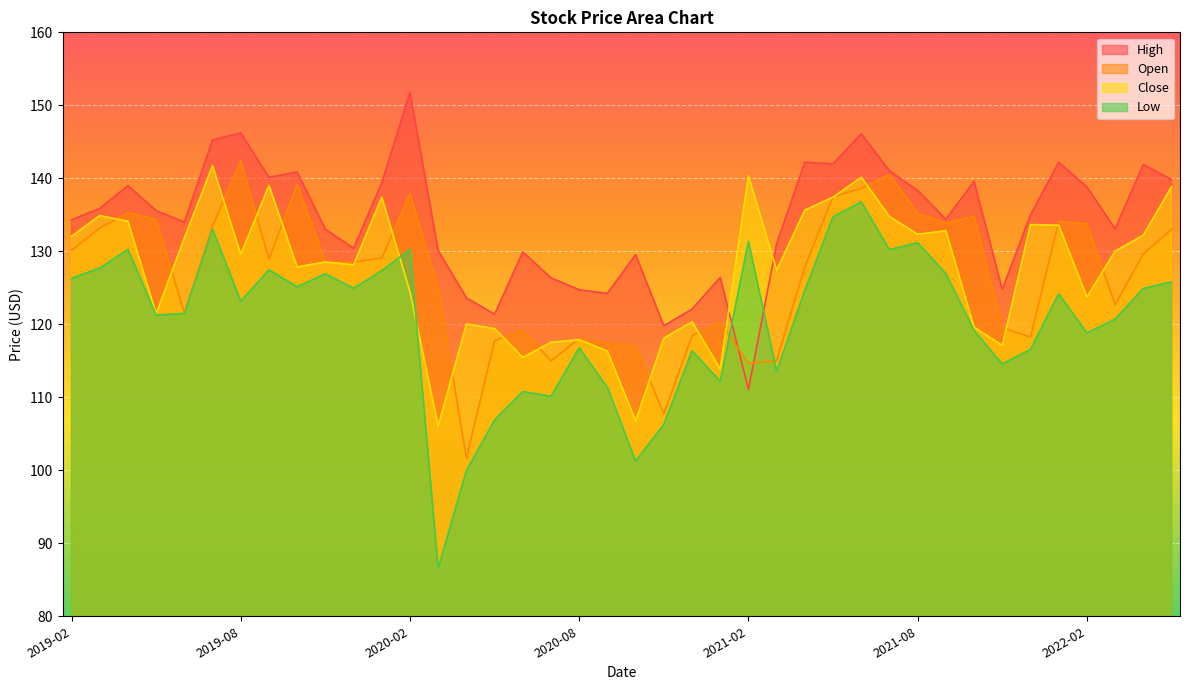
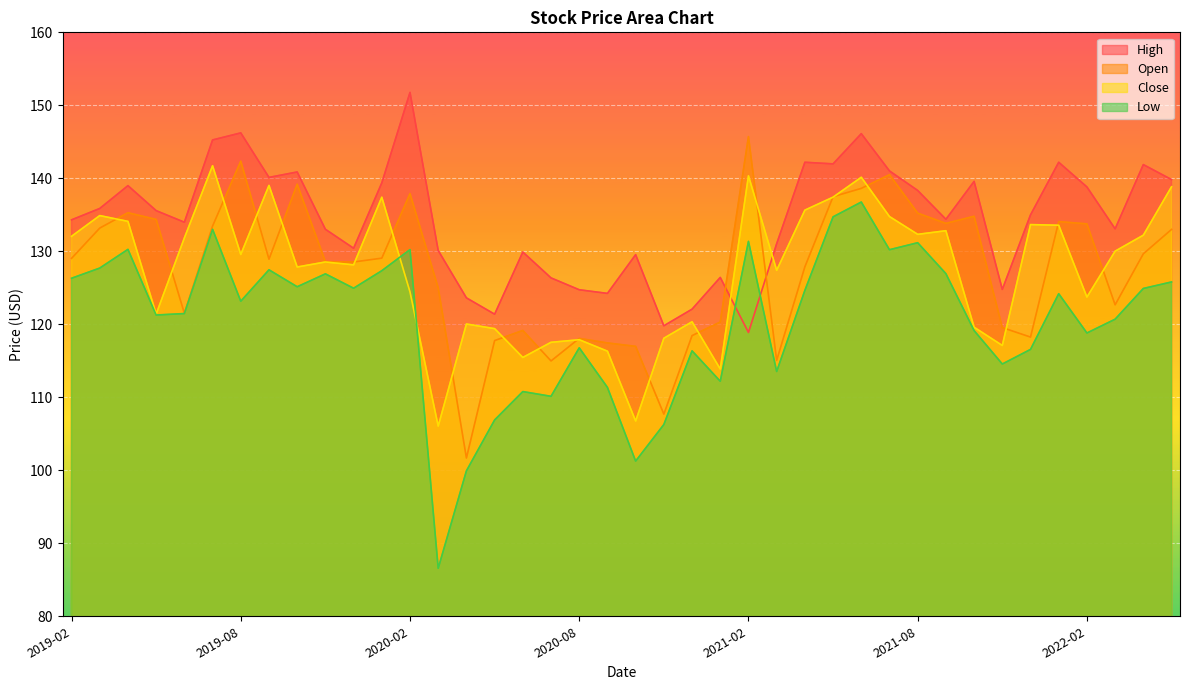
Open, 2019-02: 130 -> 129
High, 2021-02: 111 -> 119
Open, 2021-02: 115 -> 146
